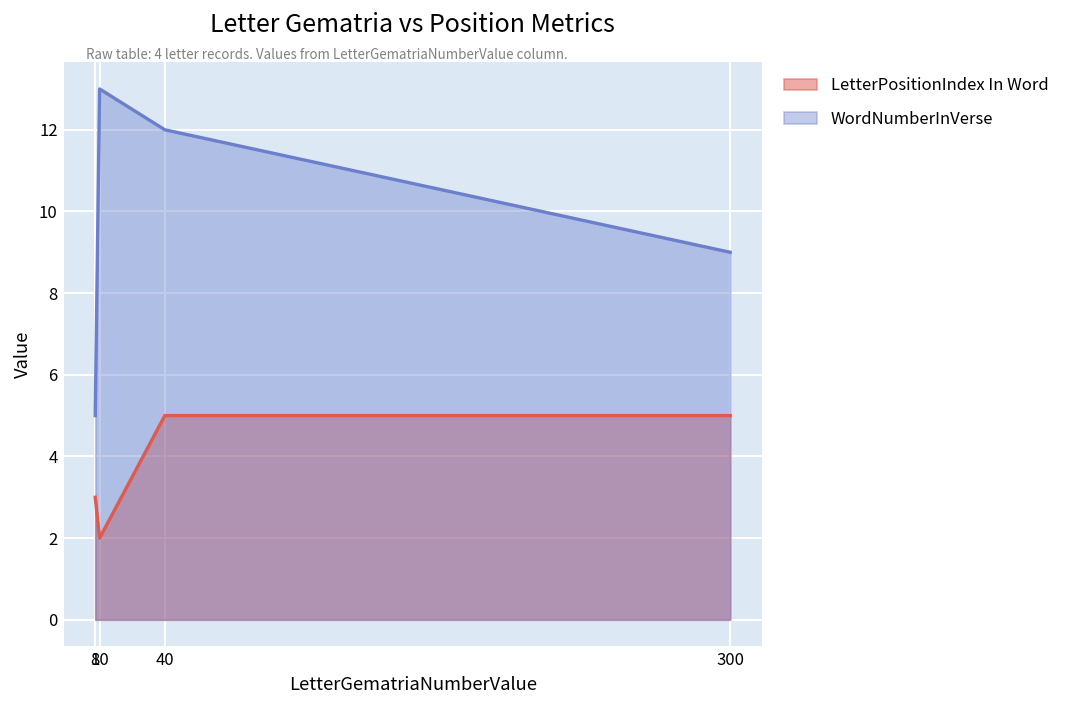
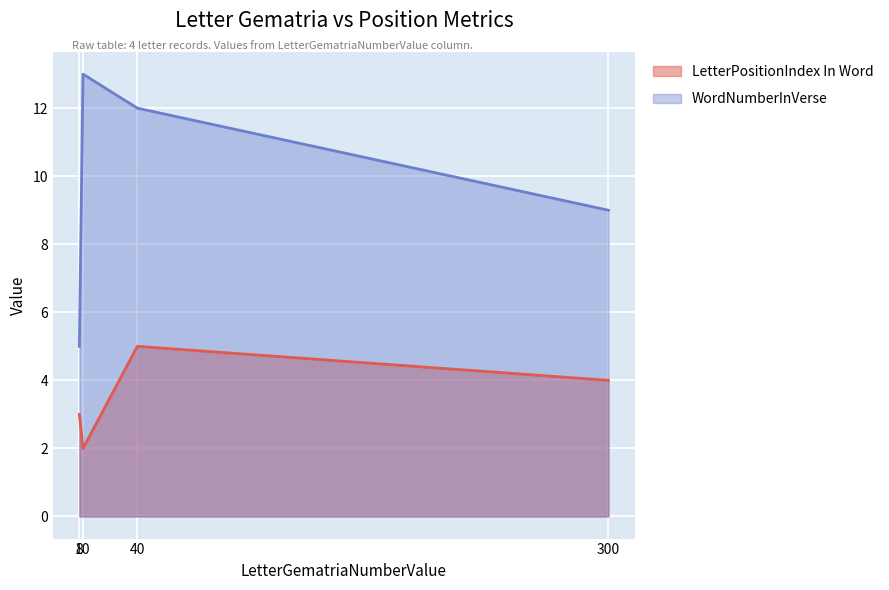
LetterPositionIndex In Word, 300: 5 -> 4
